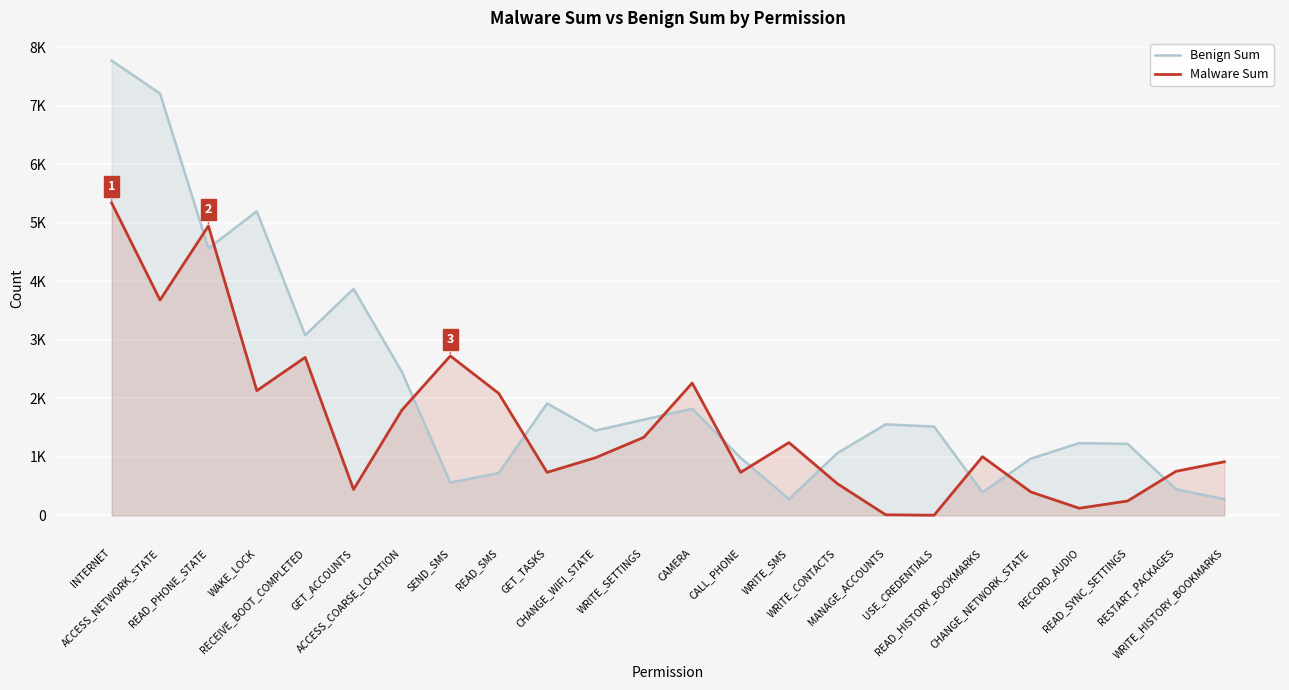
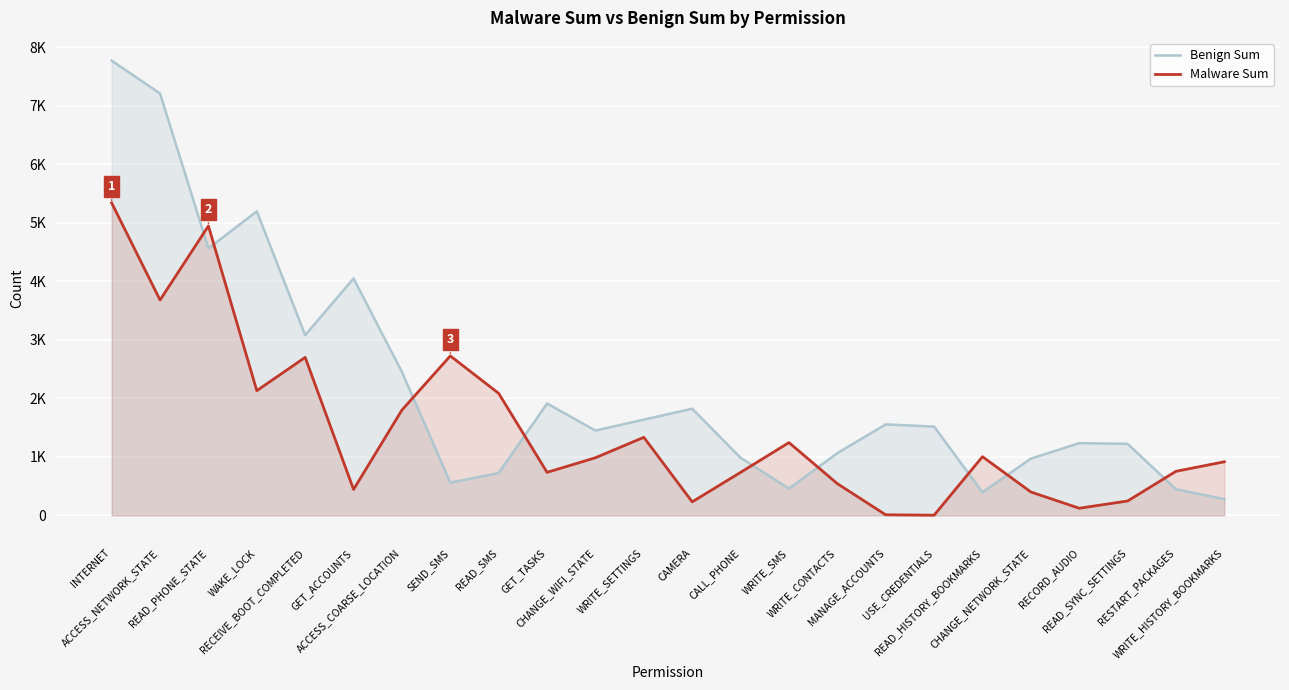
Benign Sum, GET_ACCOUNTS: 3900 -> 4000
Malware Sum, CAMERA: 2300 -> 200
Benign Sum, WRITE_SMS: 300 -> 500
